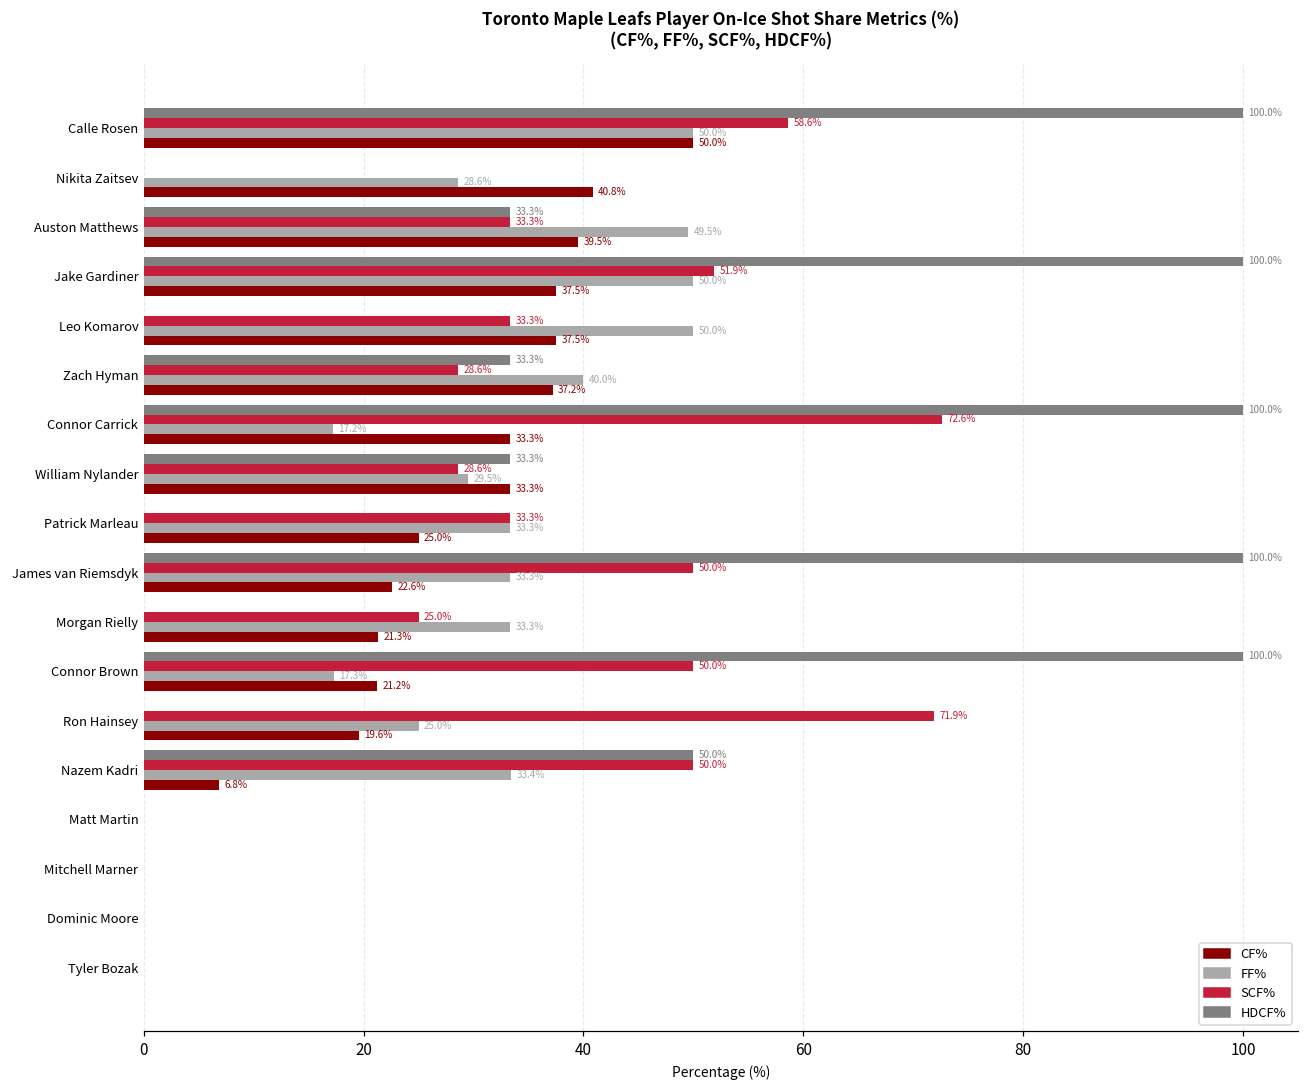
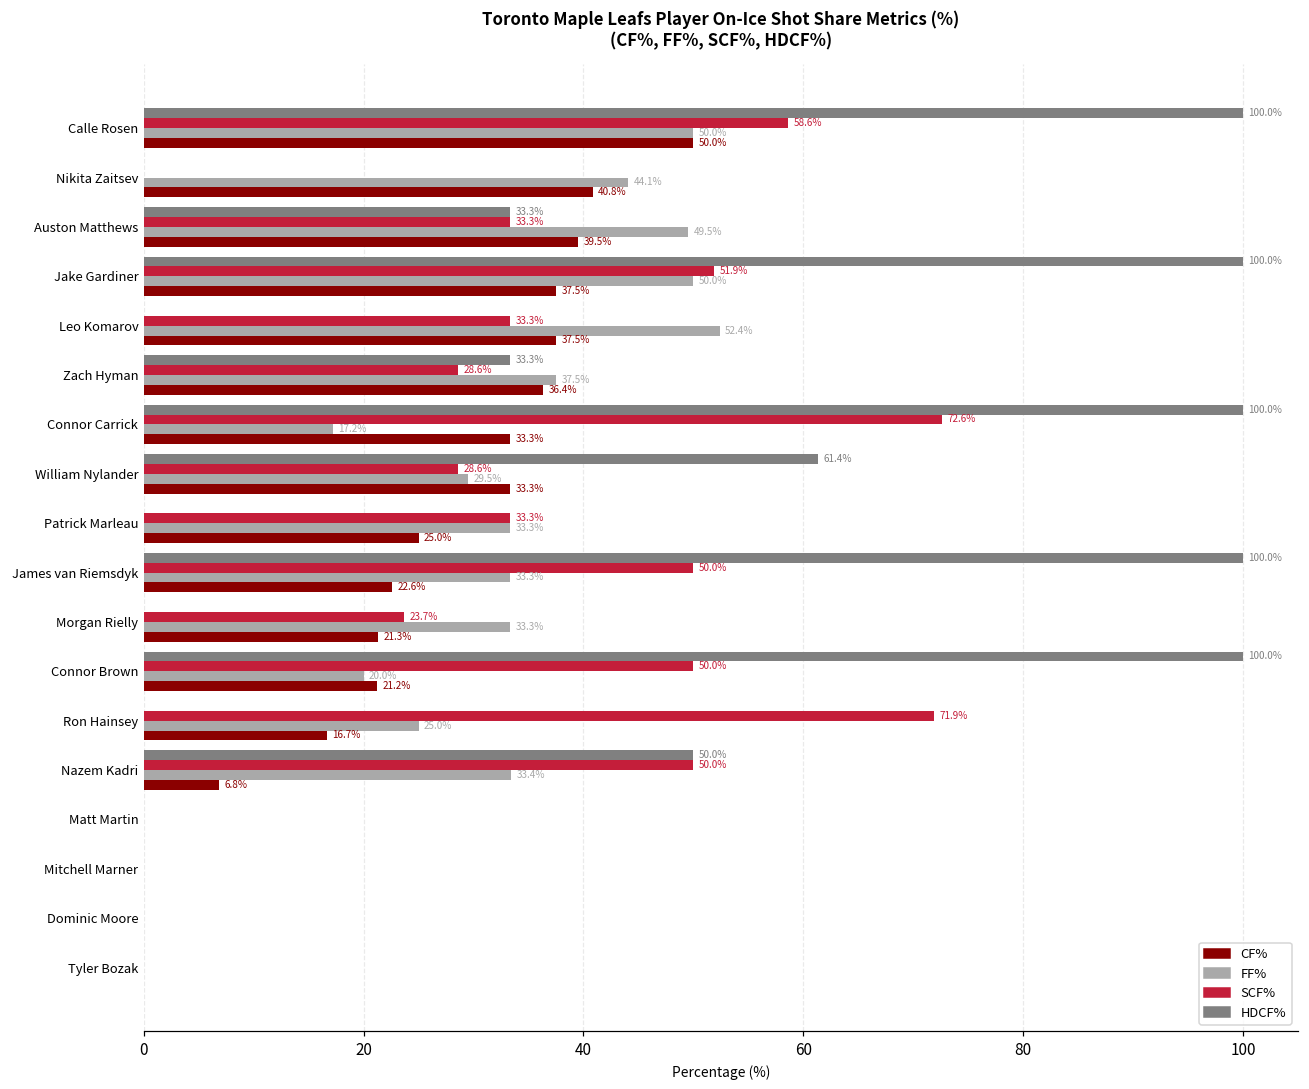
FF%, Nikita Zaitsev: 28.6% -> 44.1%
FF%, Leo Komarov: 50.0% -> 52.4%
FF%, Zach Hyman: 40.0% -> 37.5%
CF%, Zach Hyman: 37.2% -> 36.4%
HDCF%, William Nylander: 33.3% -> 61.4%
SCF%, Morgan Rielly: 25.0% -> 23.7%
FF%, Connor Brown: 17.3% -> 20.0%
CF%, Ron Hainsey: 19.6% -> 16.7%
